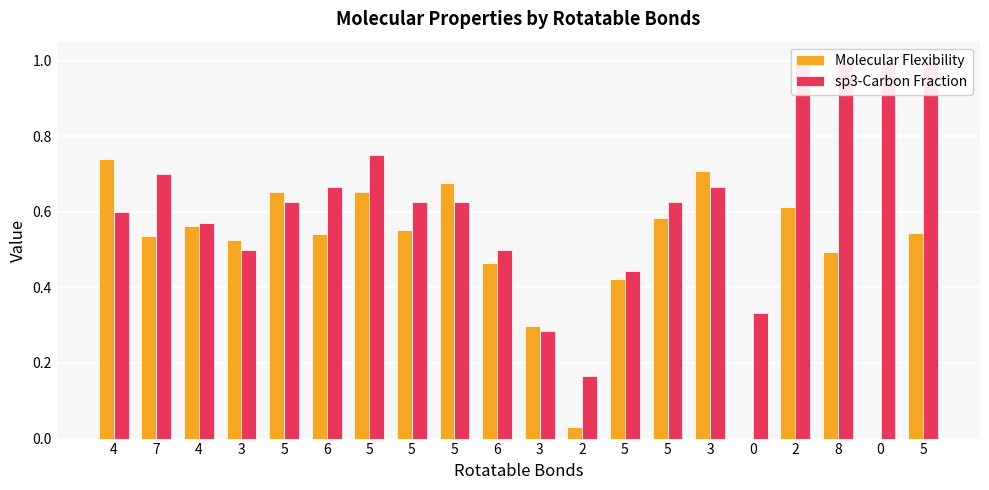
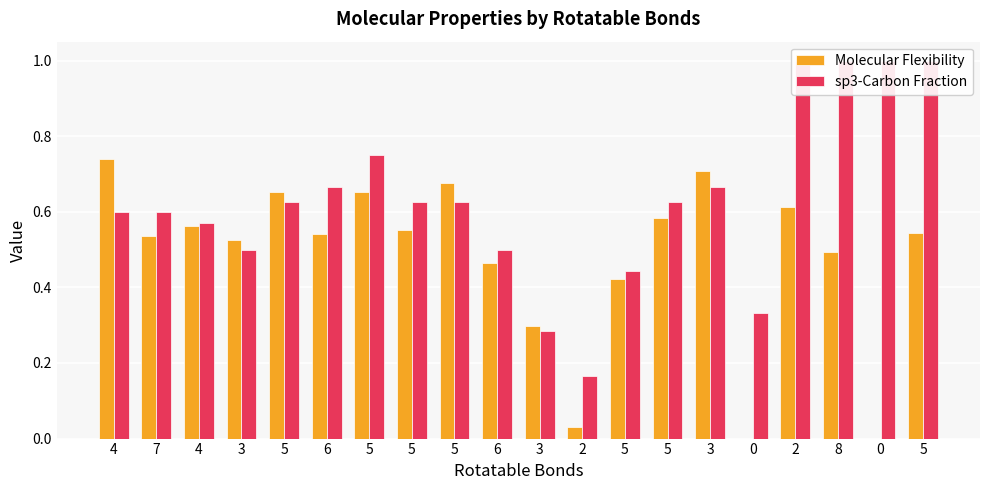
sp3-Carbon Fraction, 7: 0.7 -> 0.6
